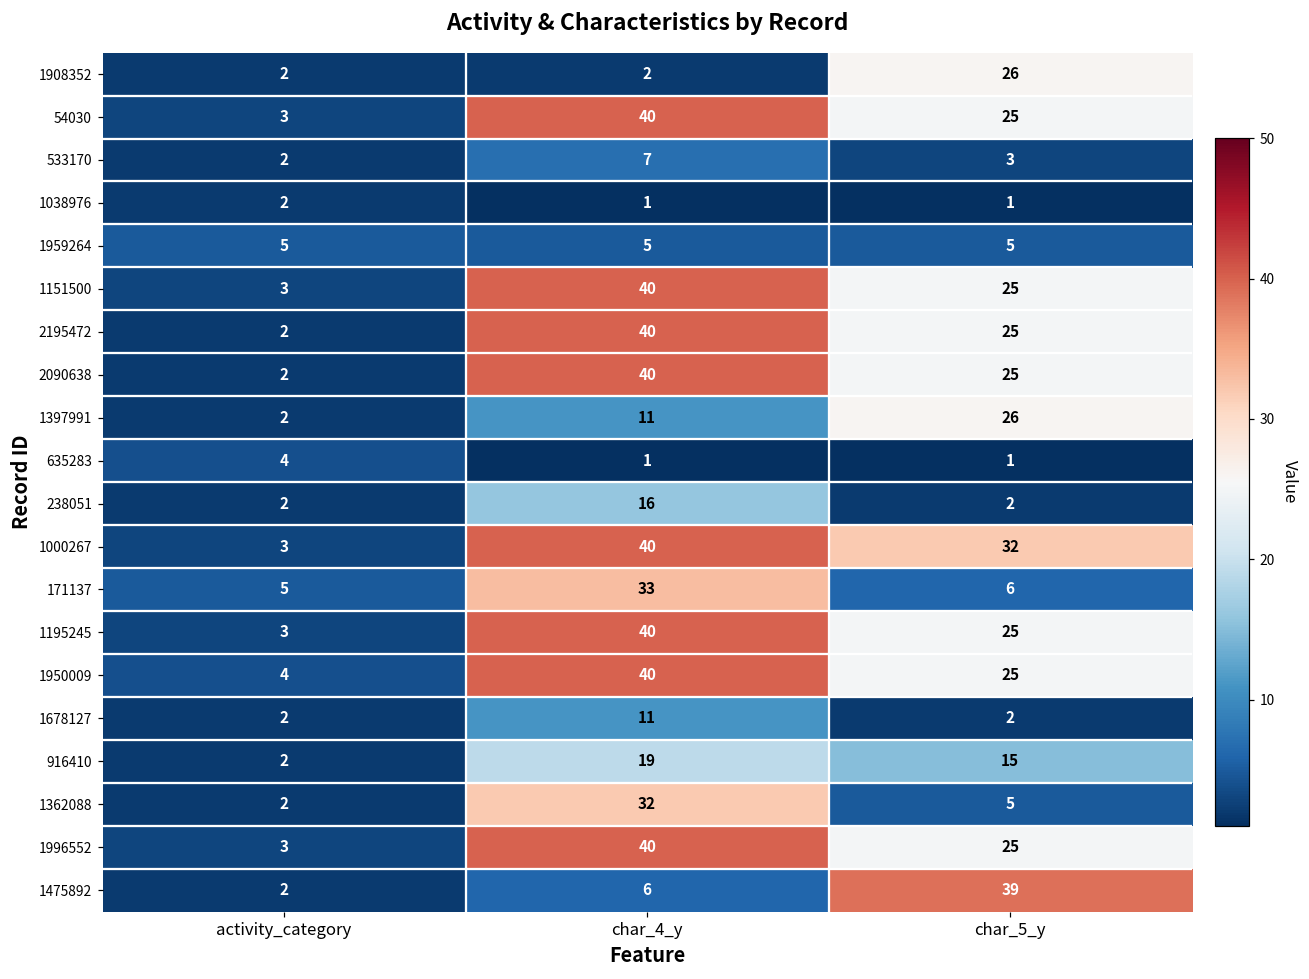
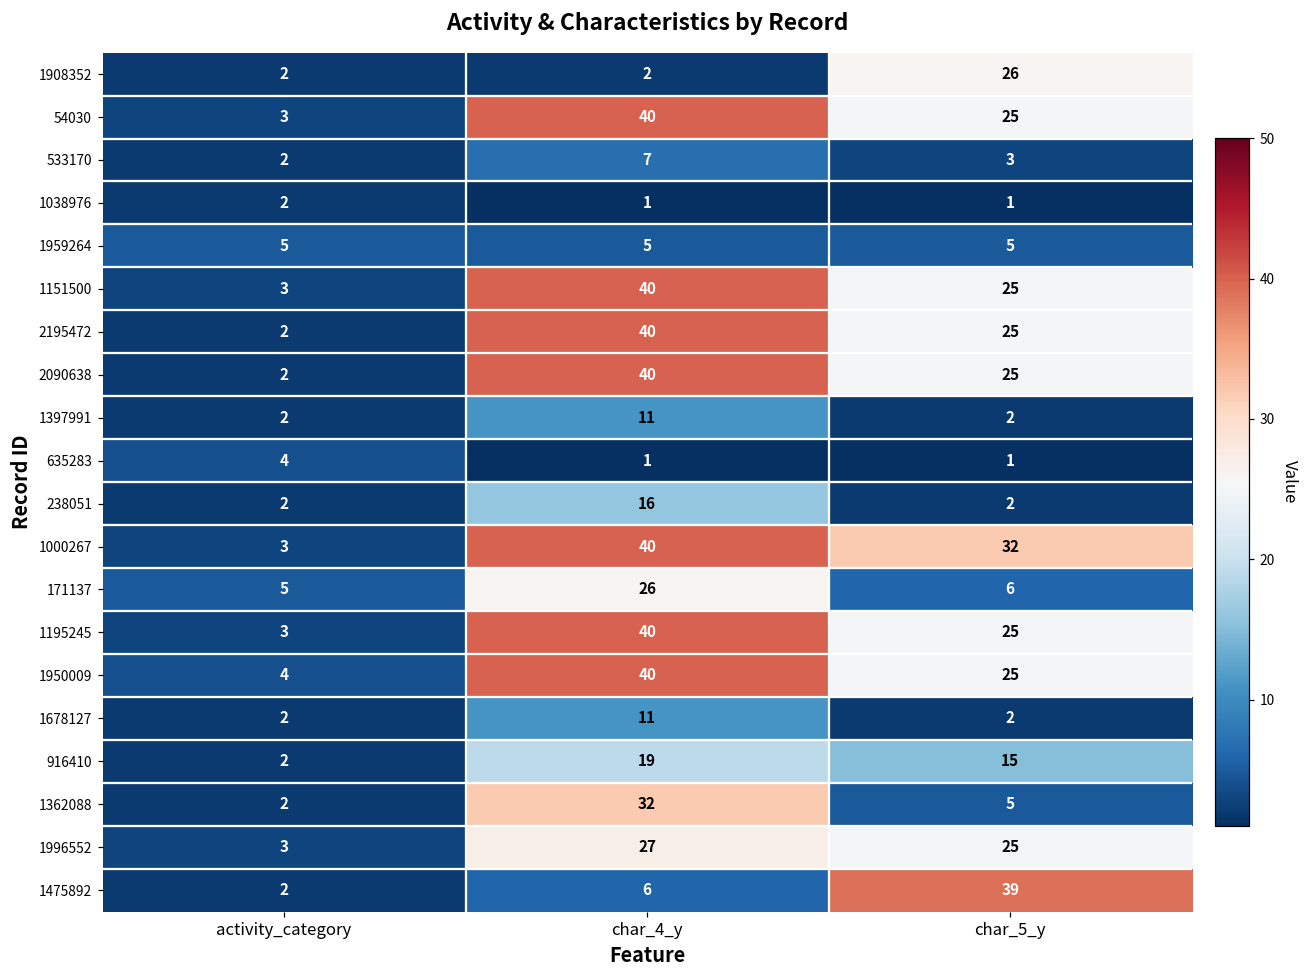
1397991, char_5_y: 26 -> 2
171137, char_4_y: 33 -> 26
1996552, char_4_y: 40 -> 27
